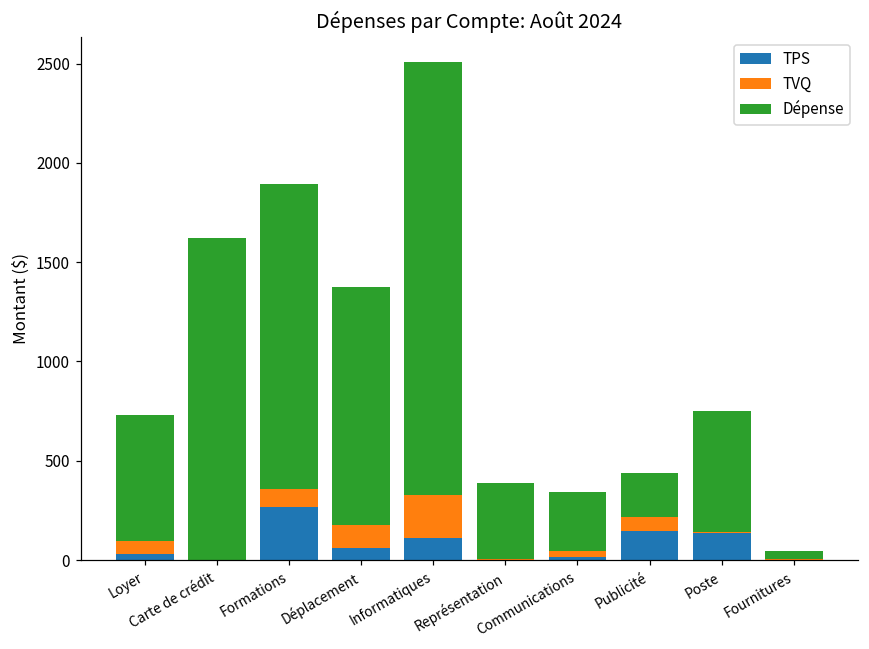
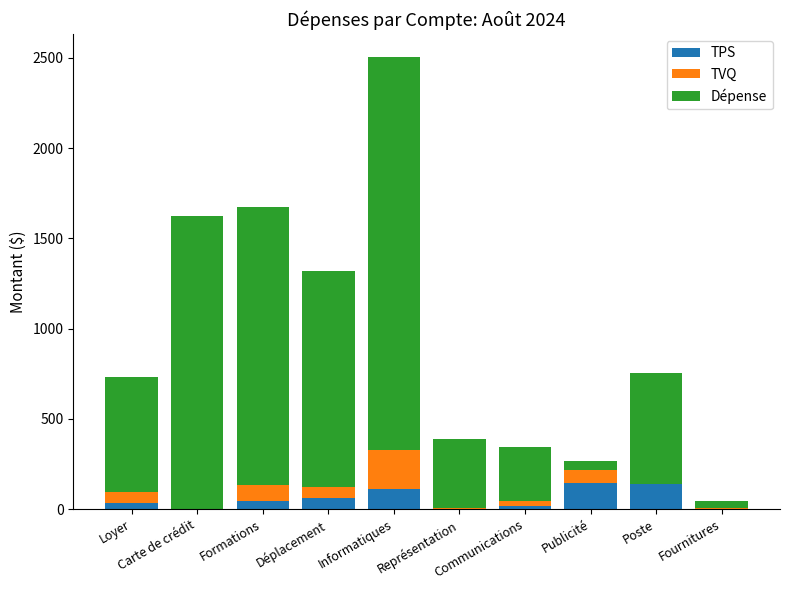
TPS, Formations: 270 -> 50
TVQ, Déplacement: 120 -> 60
Dépense, Publicité: 220 -> 50
